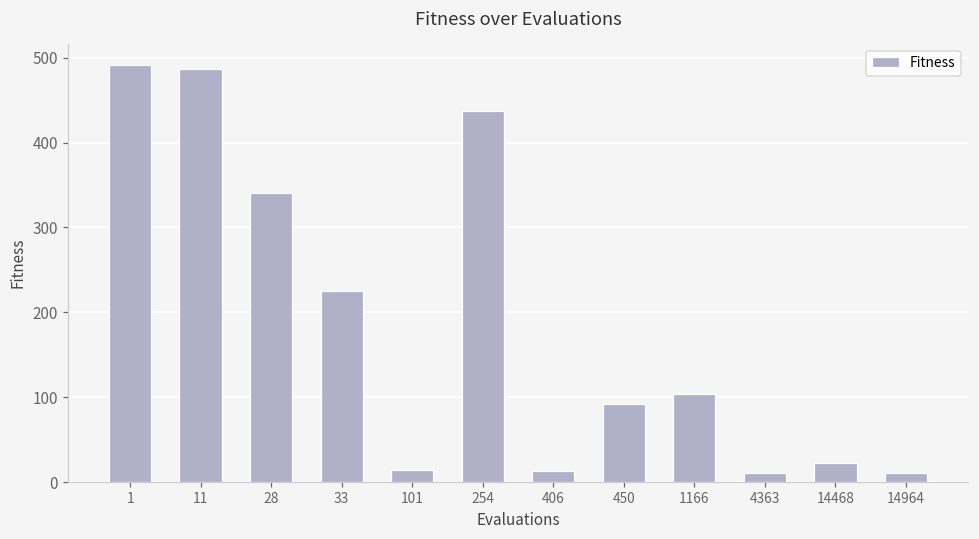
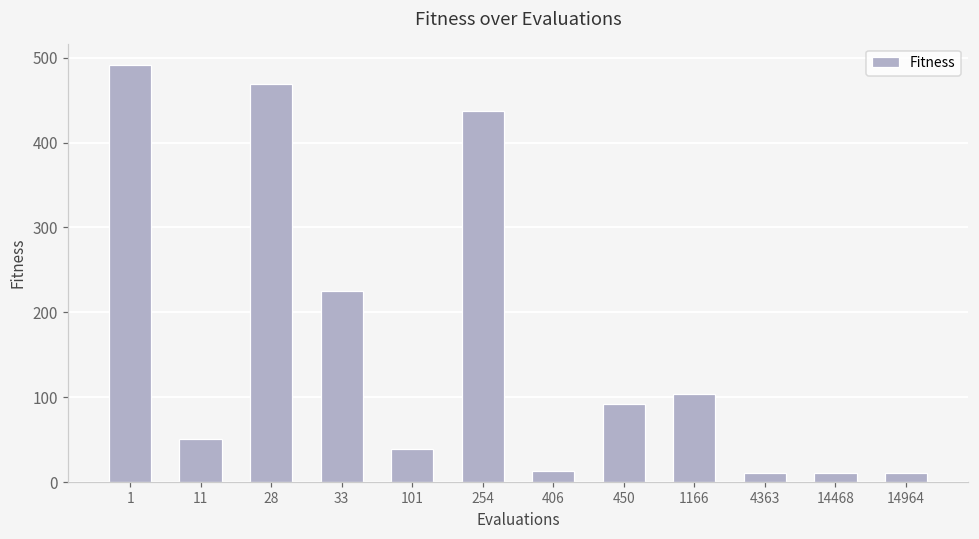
11: 490 -> 50
28: 340 -> 470
101: 20 -> 40
14468: 20 -> 10
